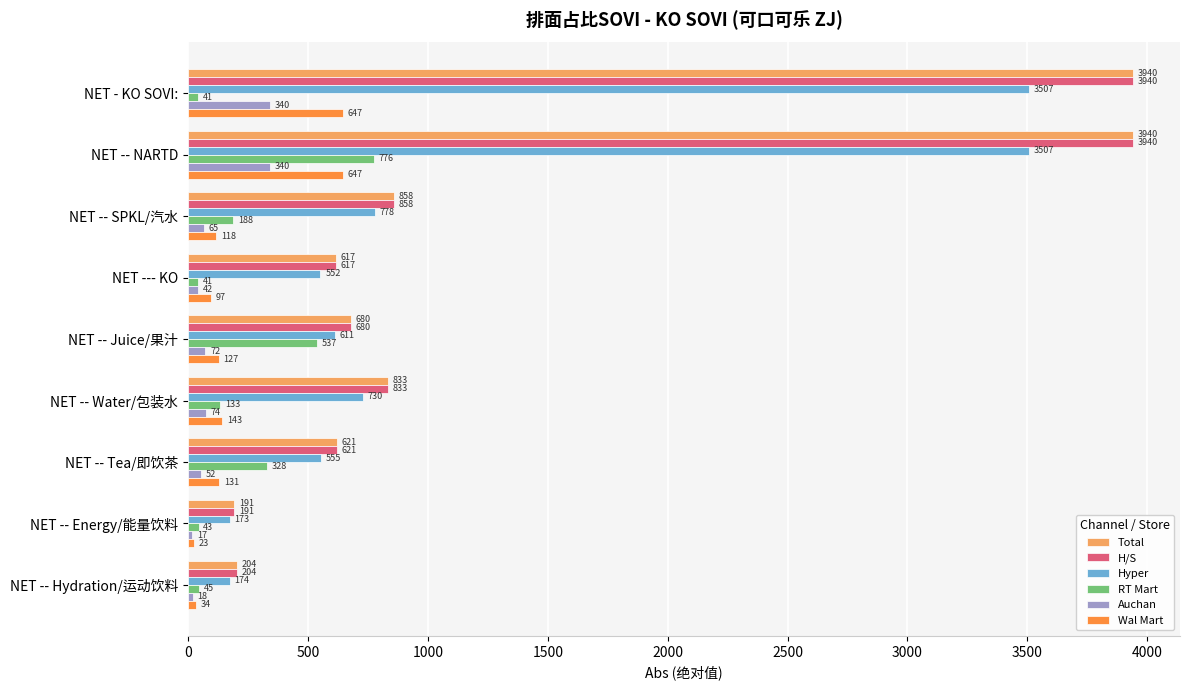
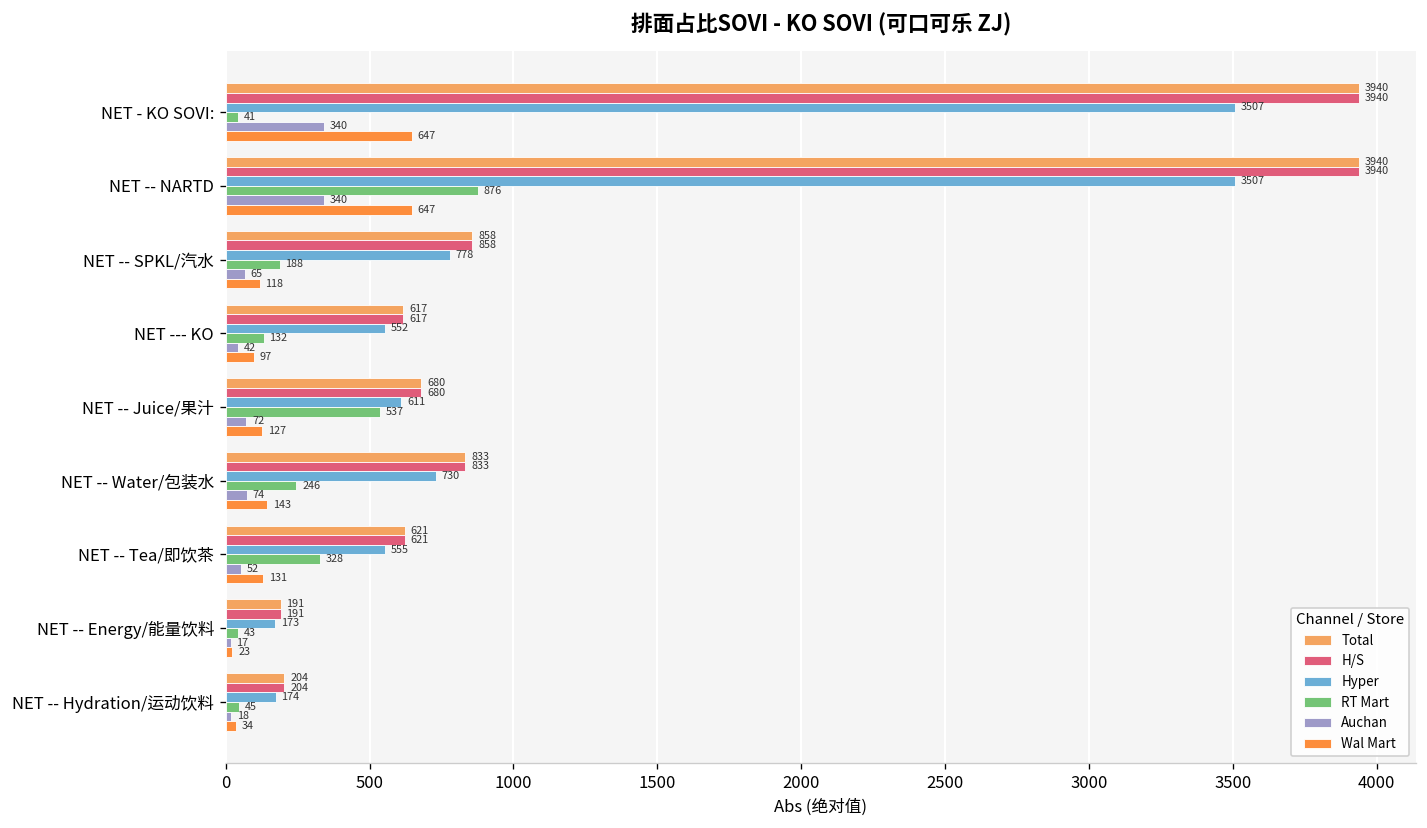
RT Mart, NET -- NARTD: 776 -> 876
RT Mart, NET --- KO: 41 -> 132
RT Mart, NET -- Water/包装水: 133 -> 246
